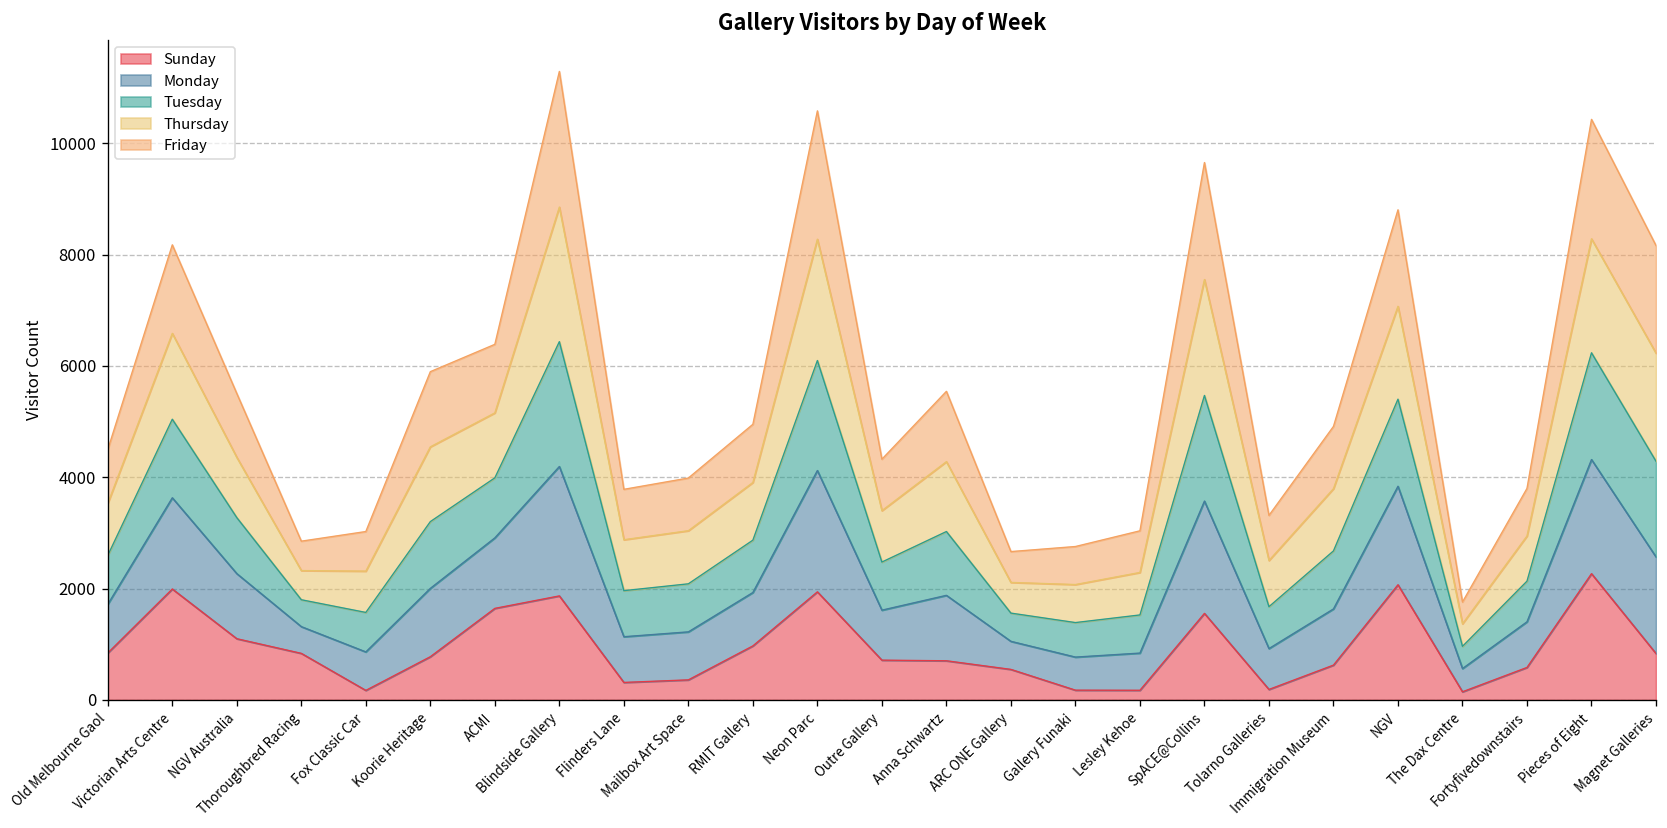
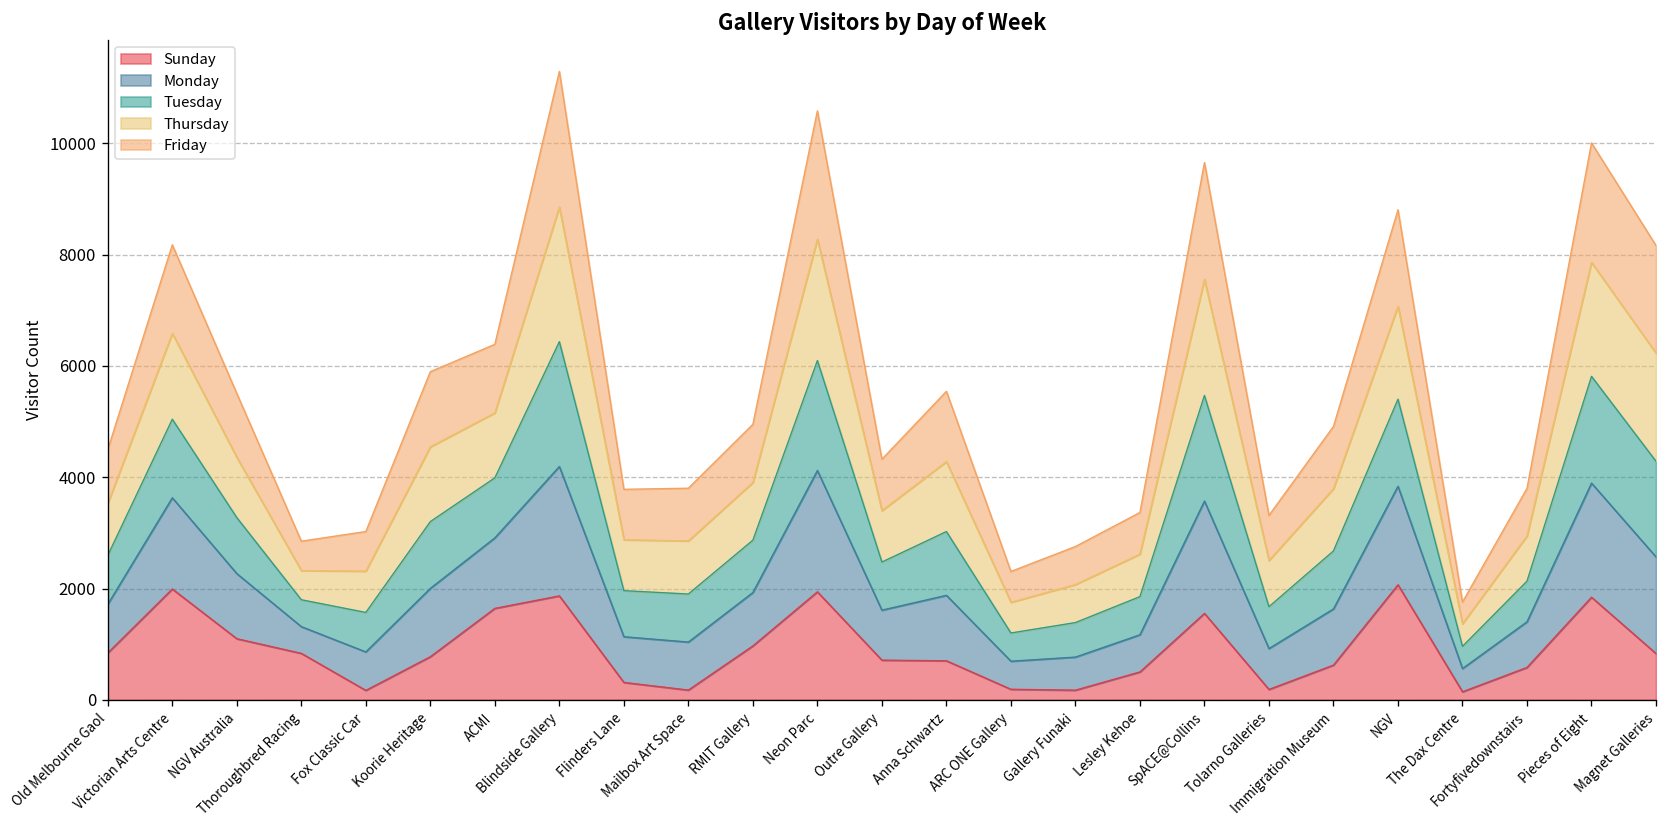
Sunday, Mailbox Art Space: 400 -> 200
Sunday, ARC ONE Gallery: 500 -> 200
Sunday, Lesley Kehoe: 200 -> 500
Sunday, Pieces of Eight: 2300 -> 1800
